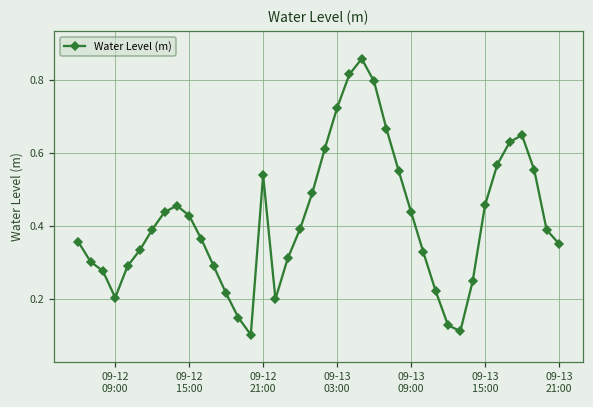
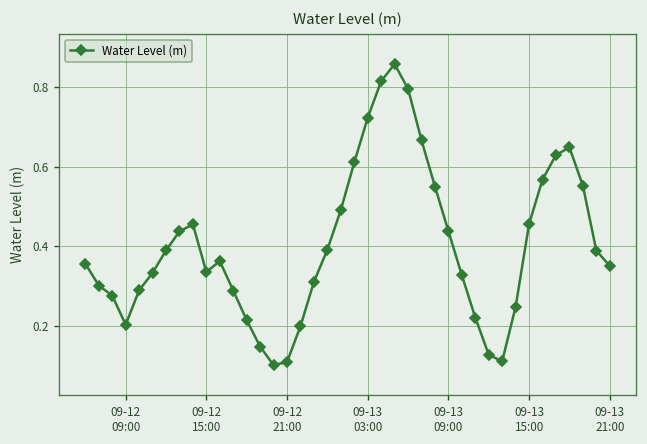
09-12 15:00: 0.43 -> 0.34
09-12 21:00: 0.54 -> 0.11
